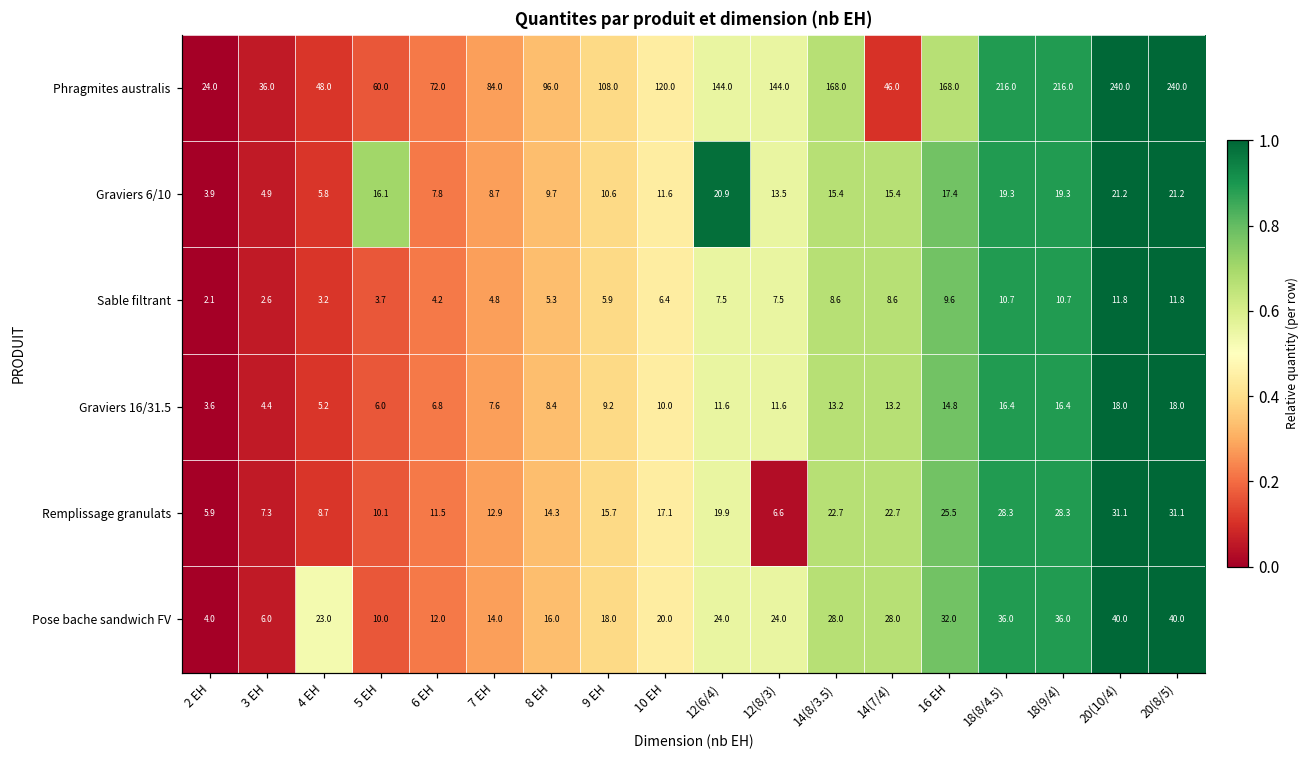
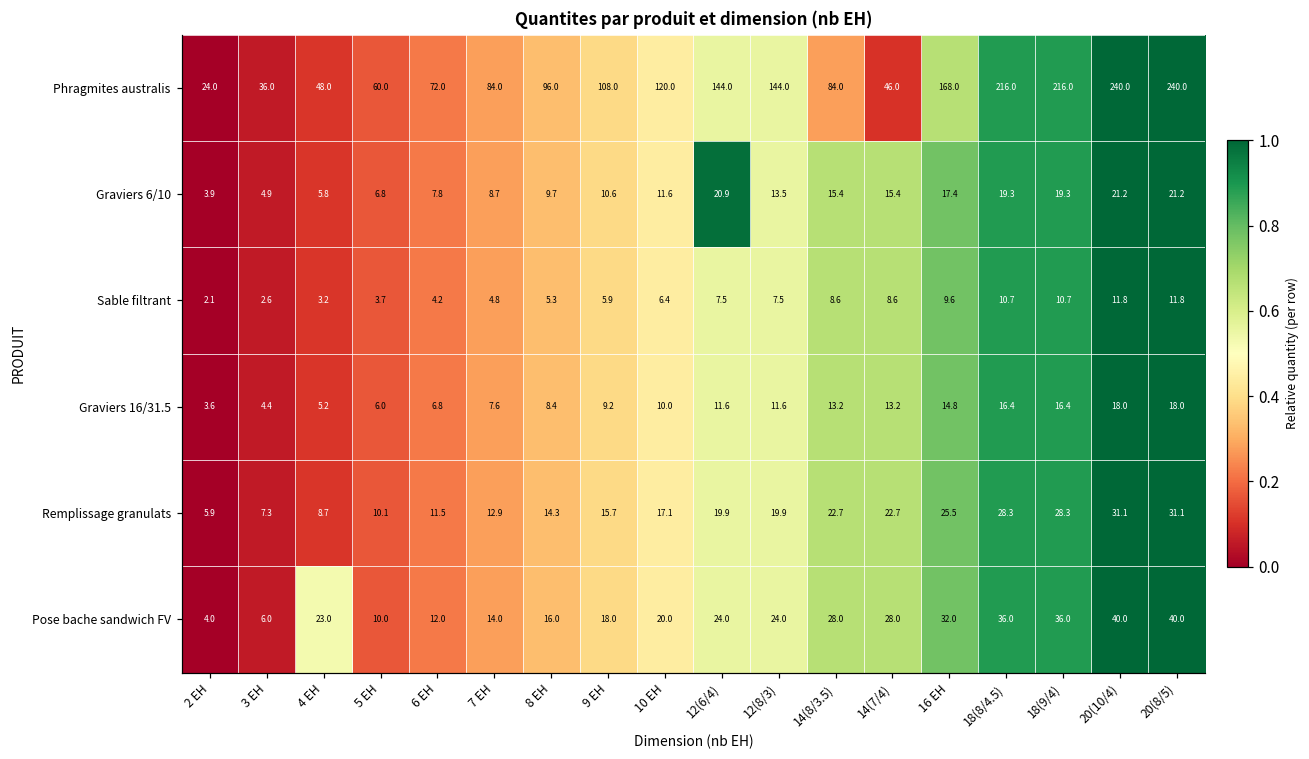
Phragmites australis, 14(8/3.5): 168.0 -> 84.0
Graviers 6/10, 5 EH: 16.1 -> 6.8
Remplissage granulats, 12(8/3): 6.6 -> 19.9
